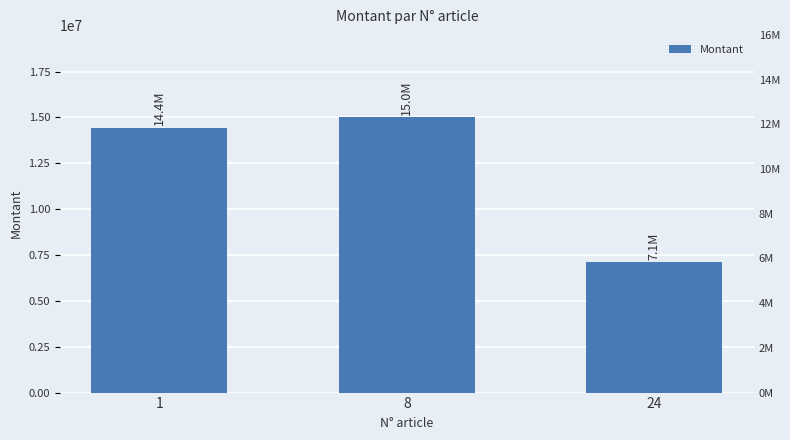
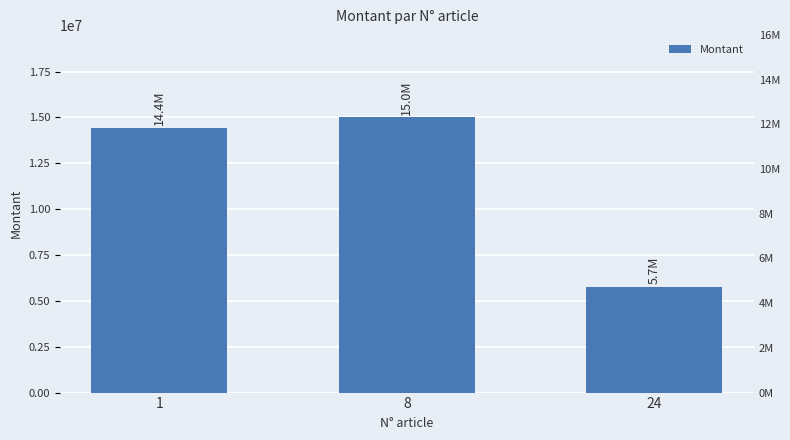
24: 7.1M -> 5.7M
